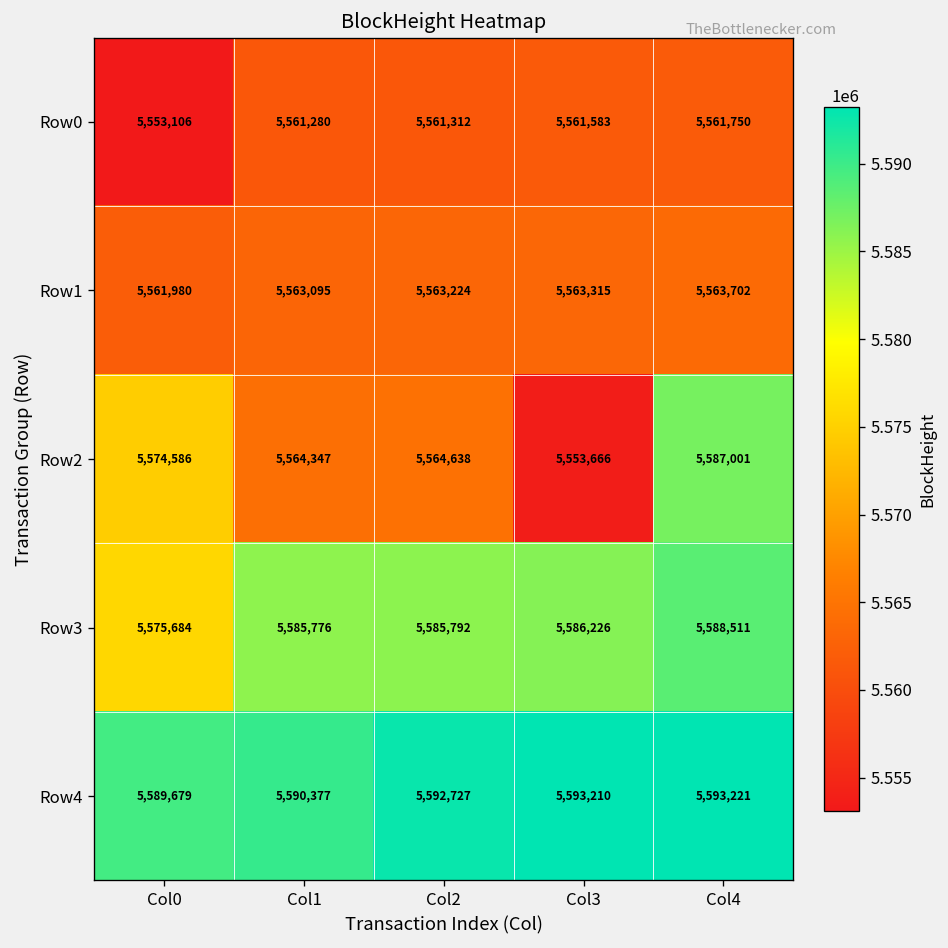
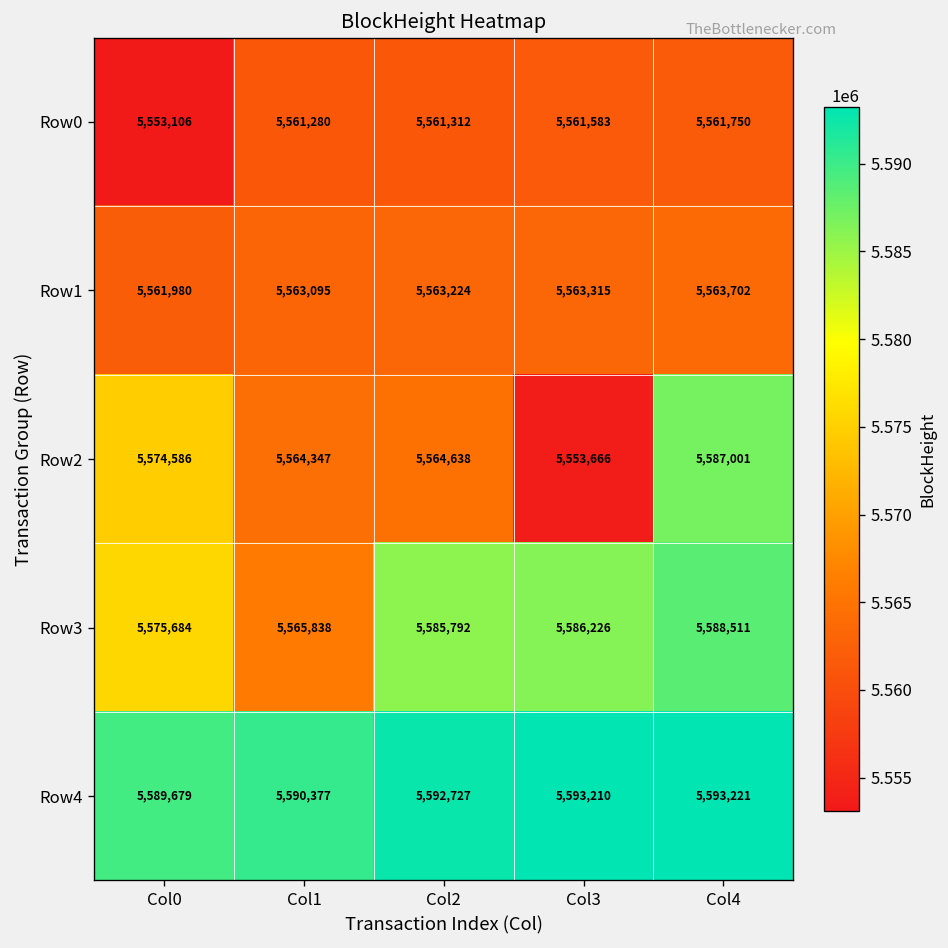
Row3, Col1: 5,585,776 -> 5,565,838
